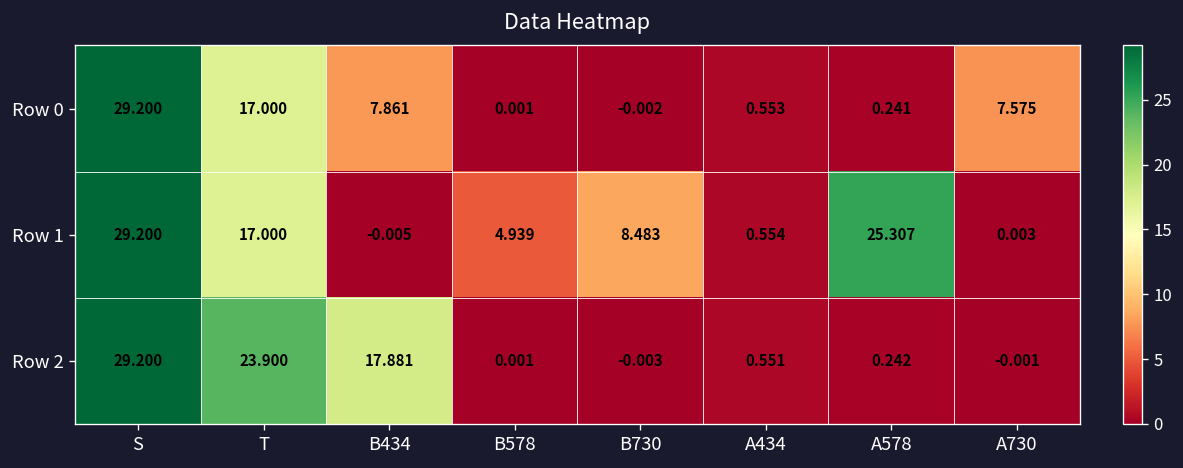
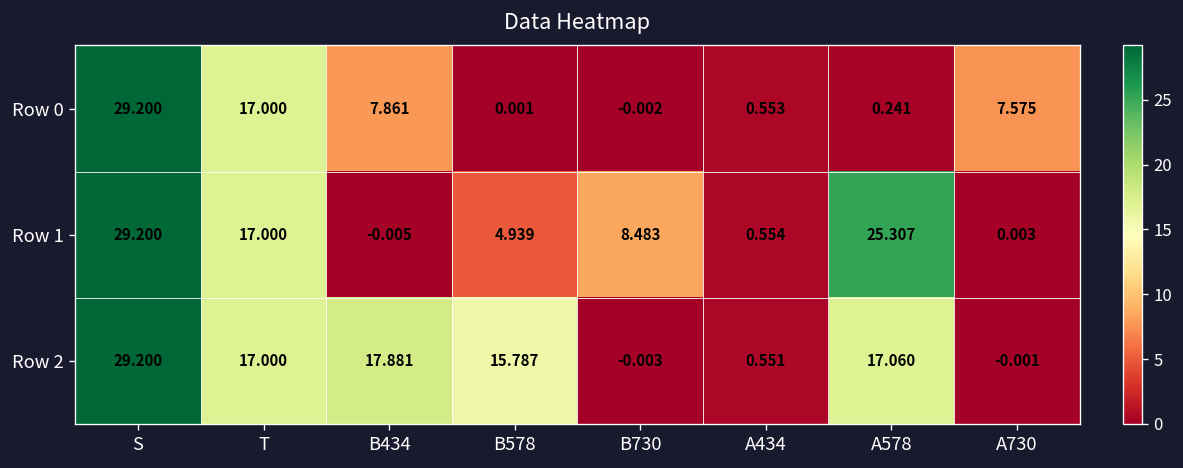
Row 2, T: 23.900 -> 17.000
Row 2, B578: 0.001 -> 15.787
Row 2, A578: 0.242 -> 17.060
